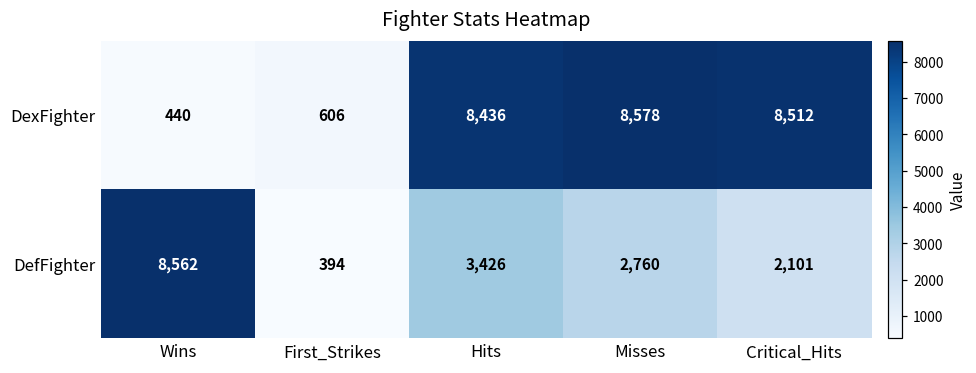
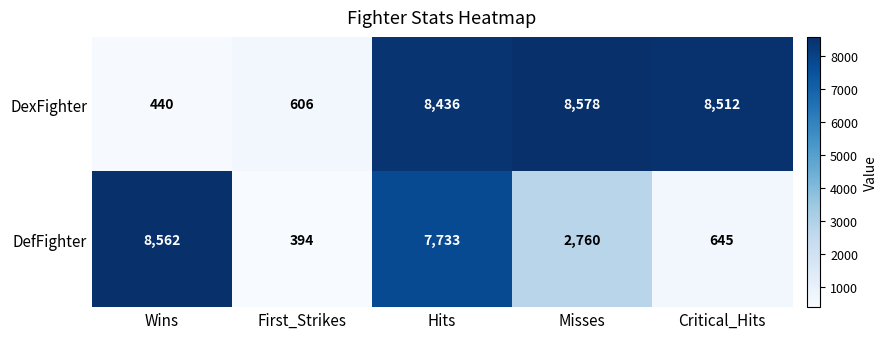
DefFighter, Hits: 3,426 -> 7,733
DefFighter, Critical_Hits: 2,101 -> 645
